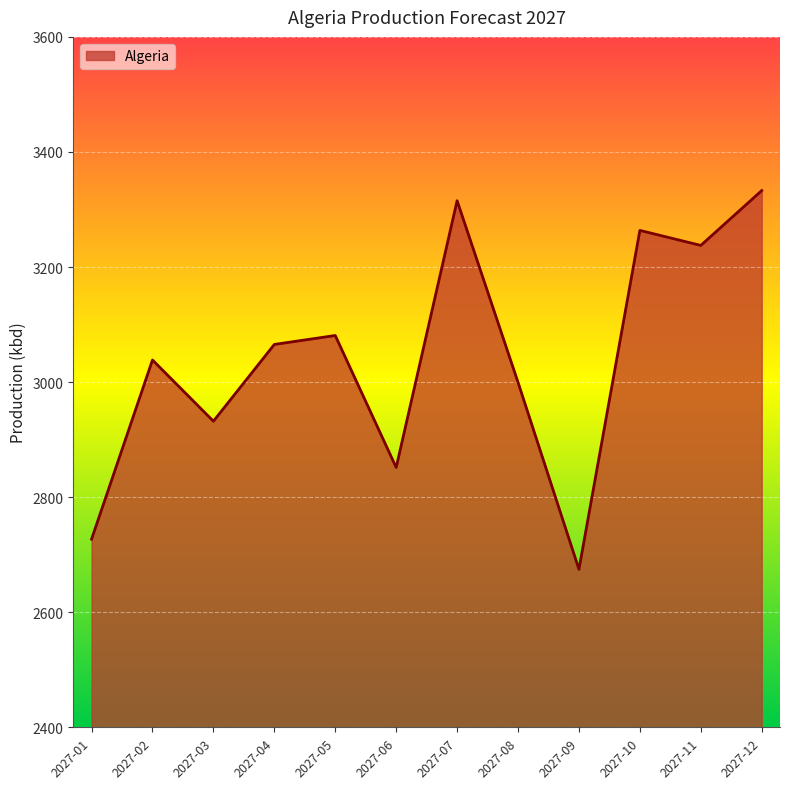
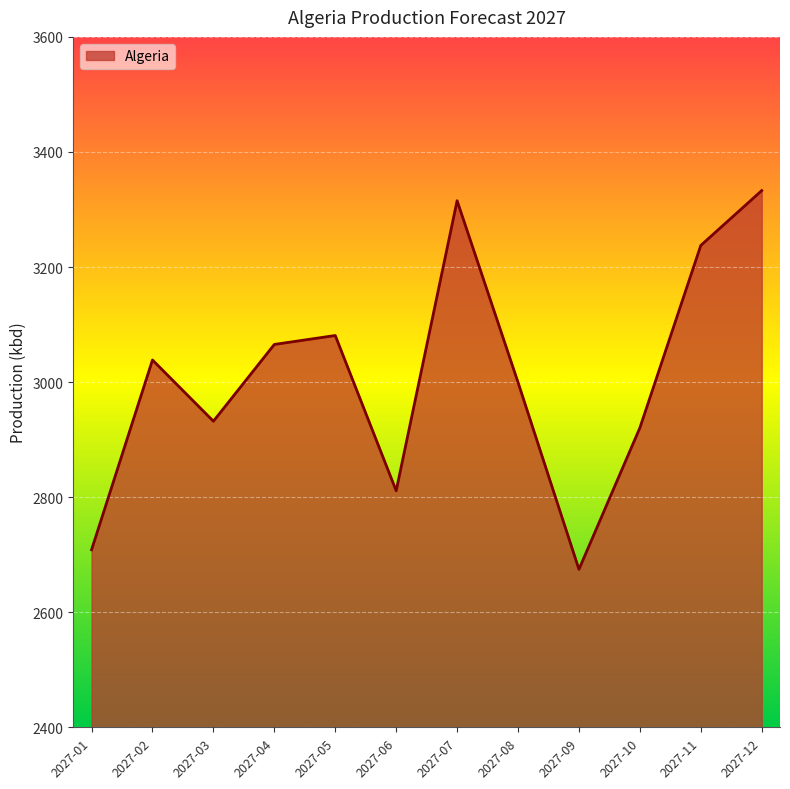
2027-01: 2730 -> 2710
2027-06: 2850 -> 2810
2027-10: 3260 -> 2920
